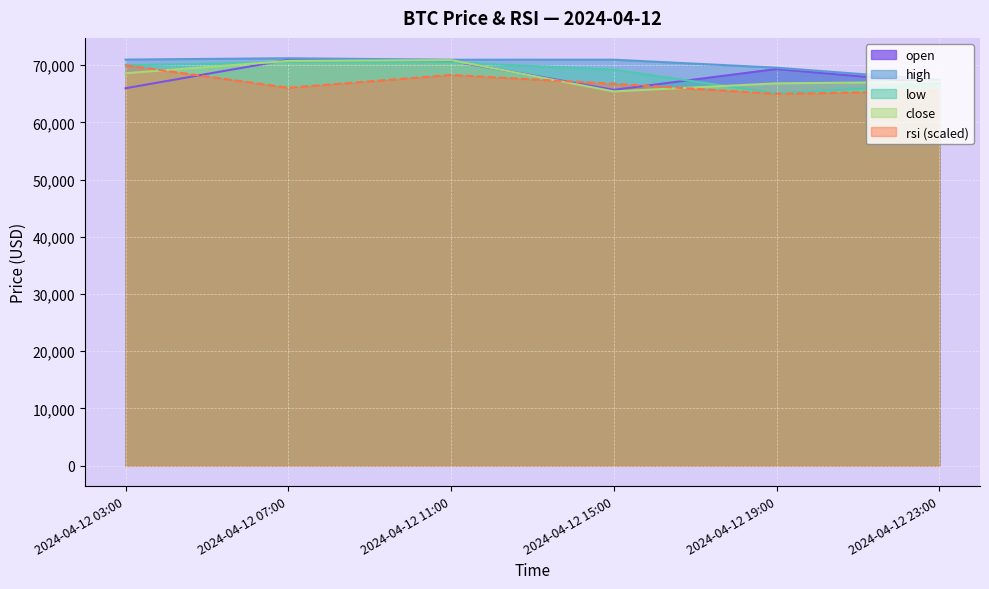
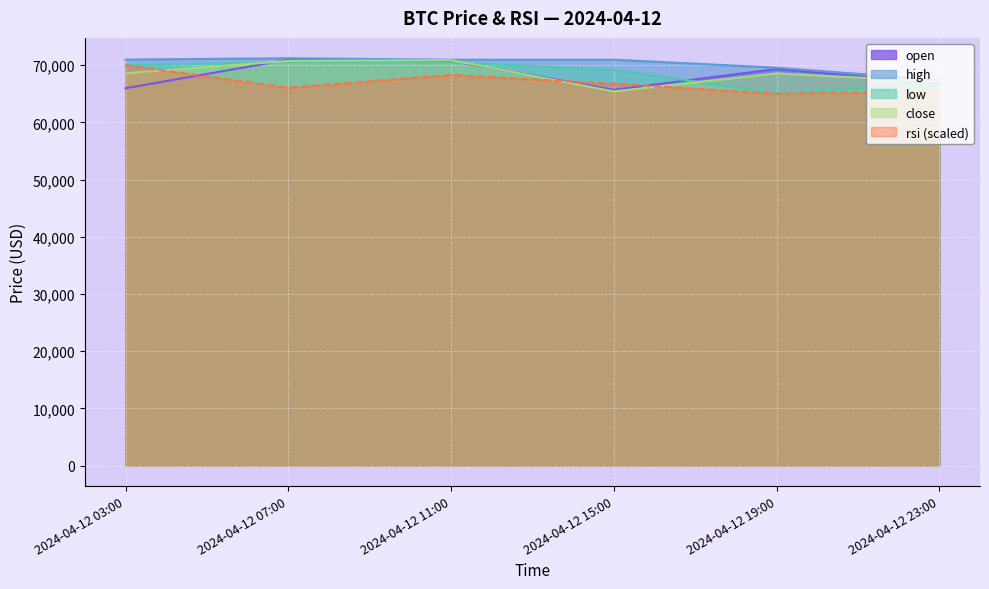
close, 2024-04-12 19:00: 67,000 -> 69,000
